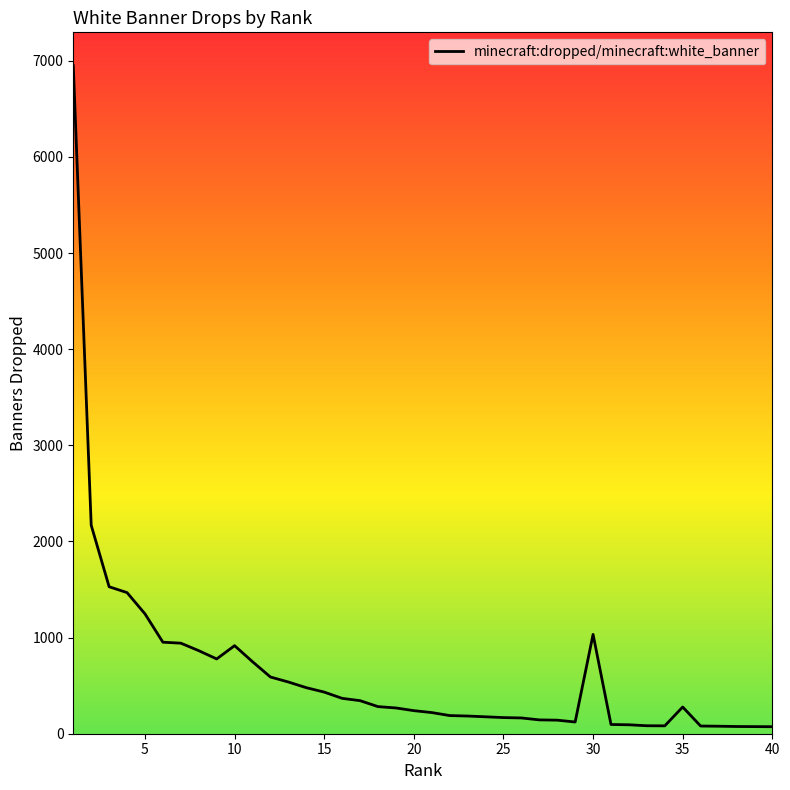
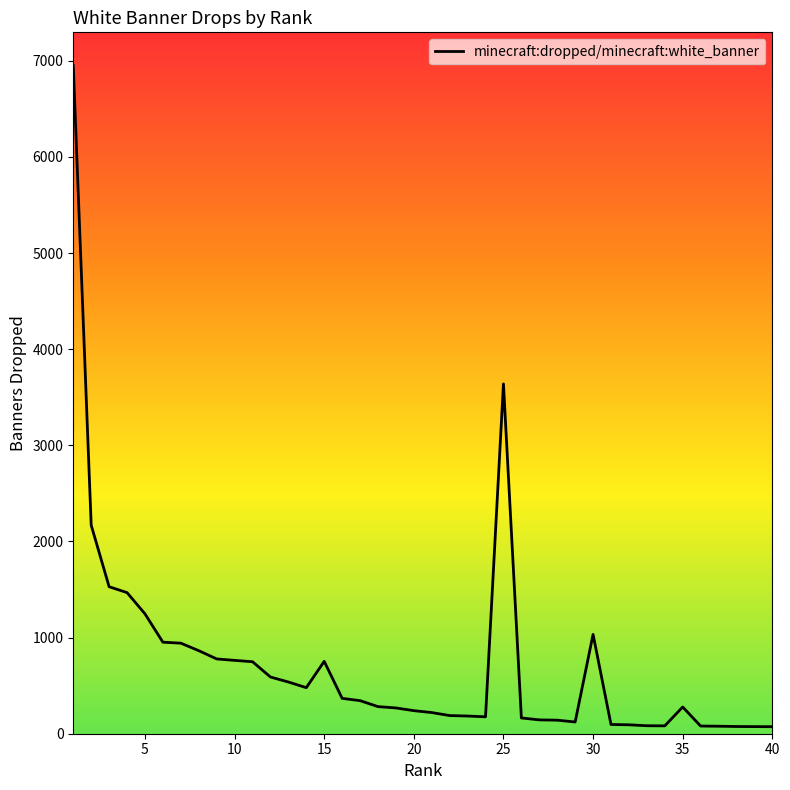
10: 900 -> 800
15: 400 -> 800
25: 200 -> 3600
